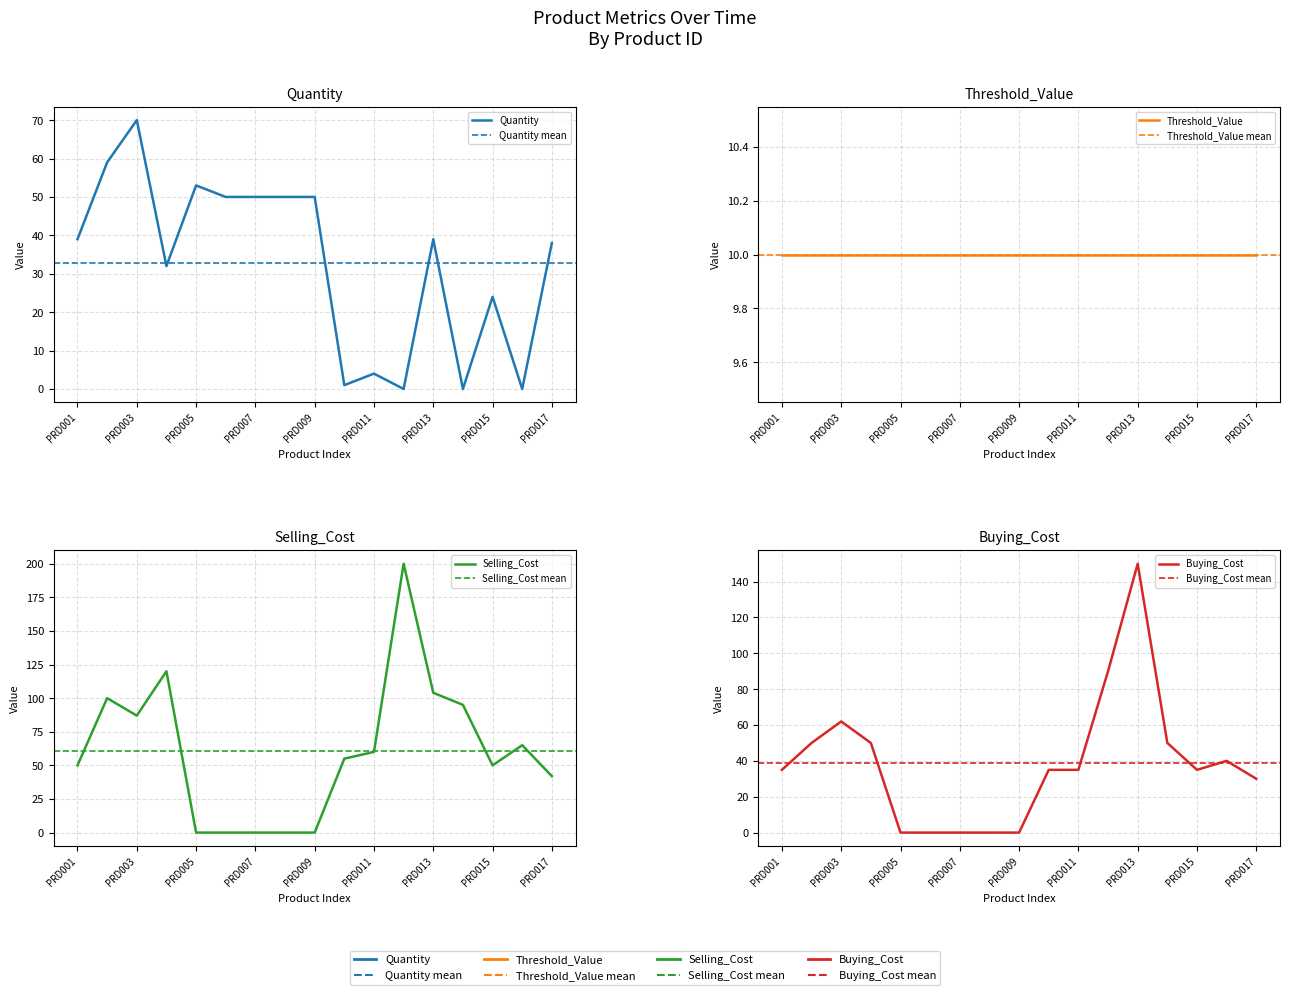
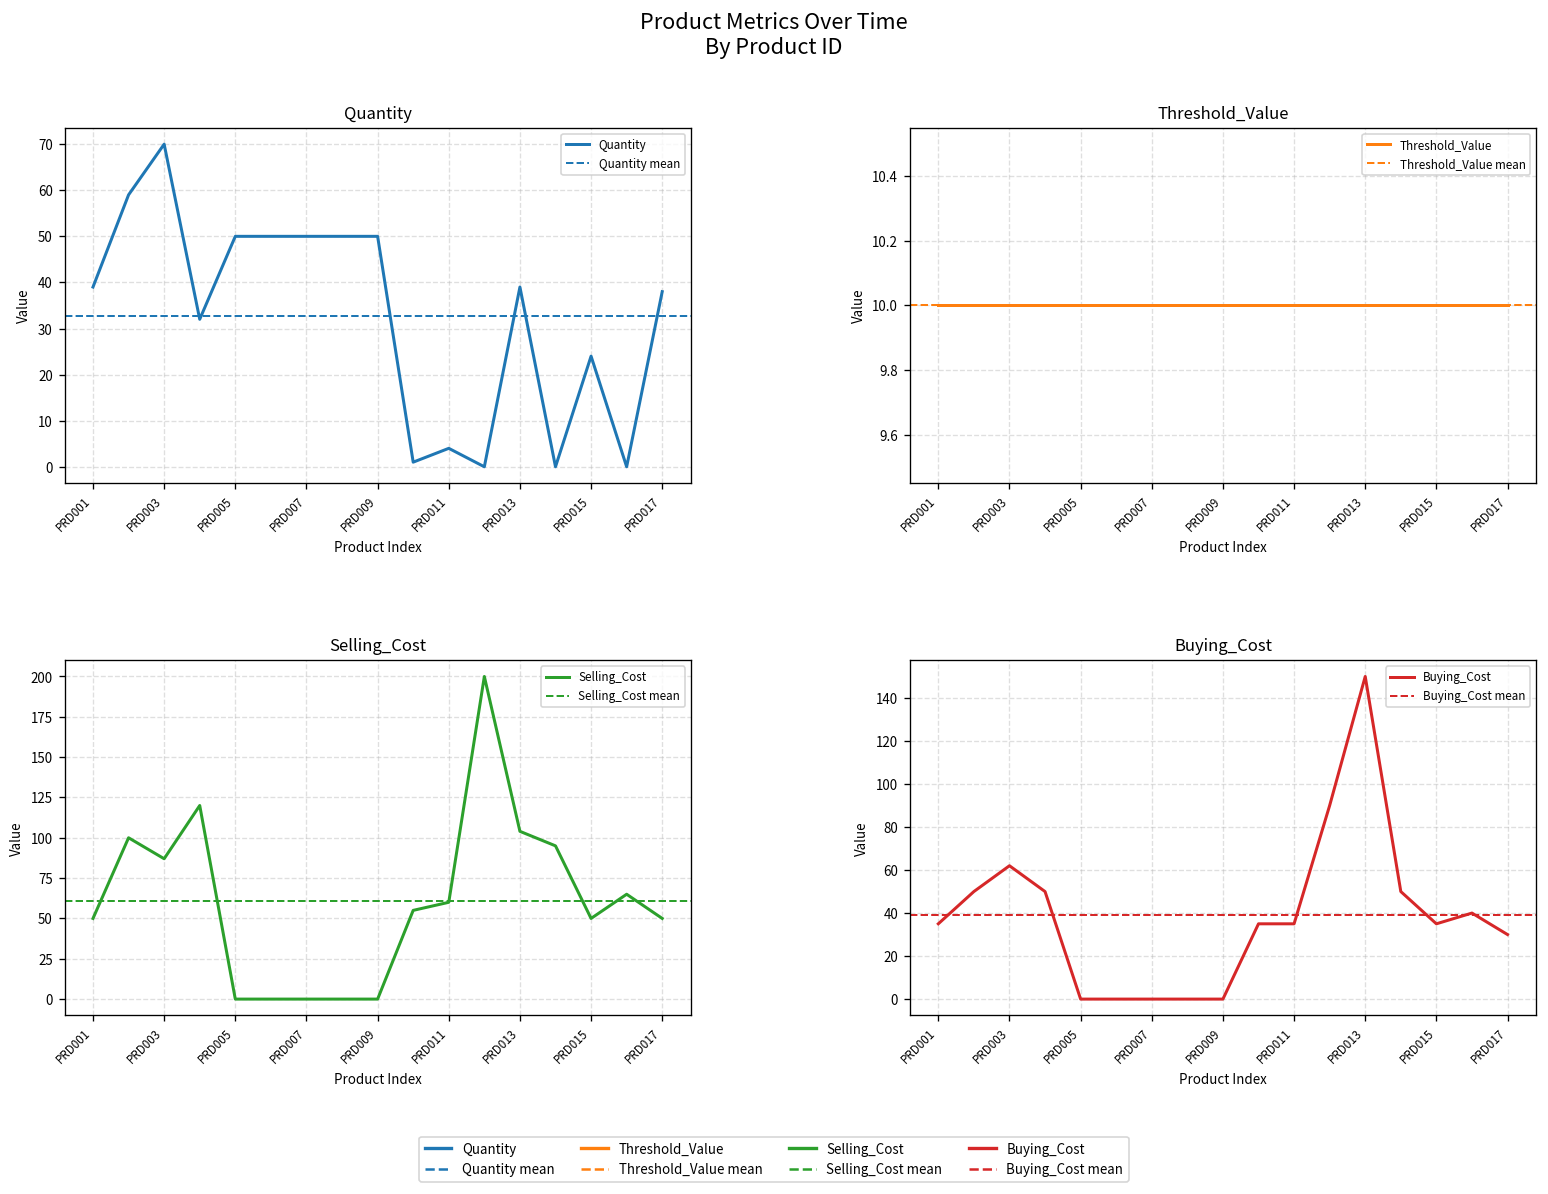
Quantity, PRD005: 53 -> 50
Selling_Cost, PRD017: 42 -> 50
